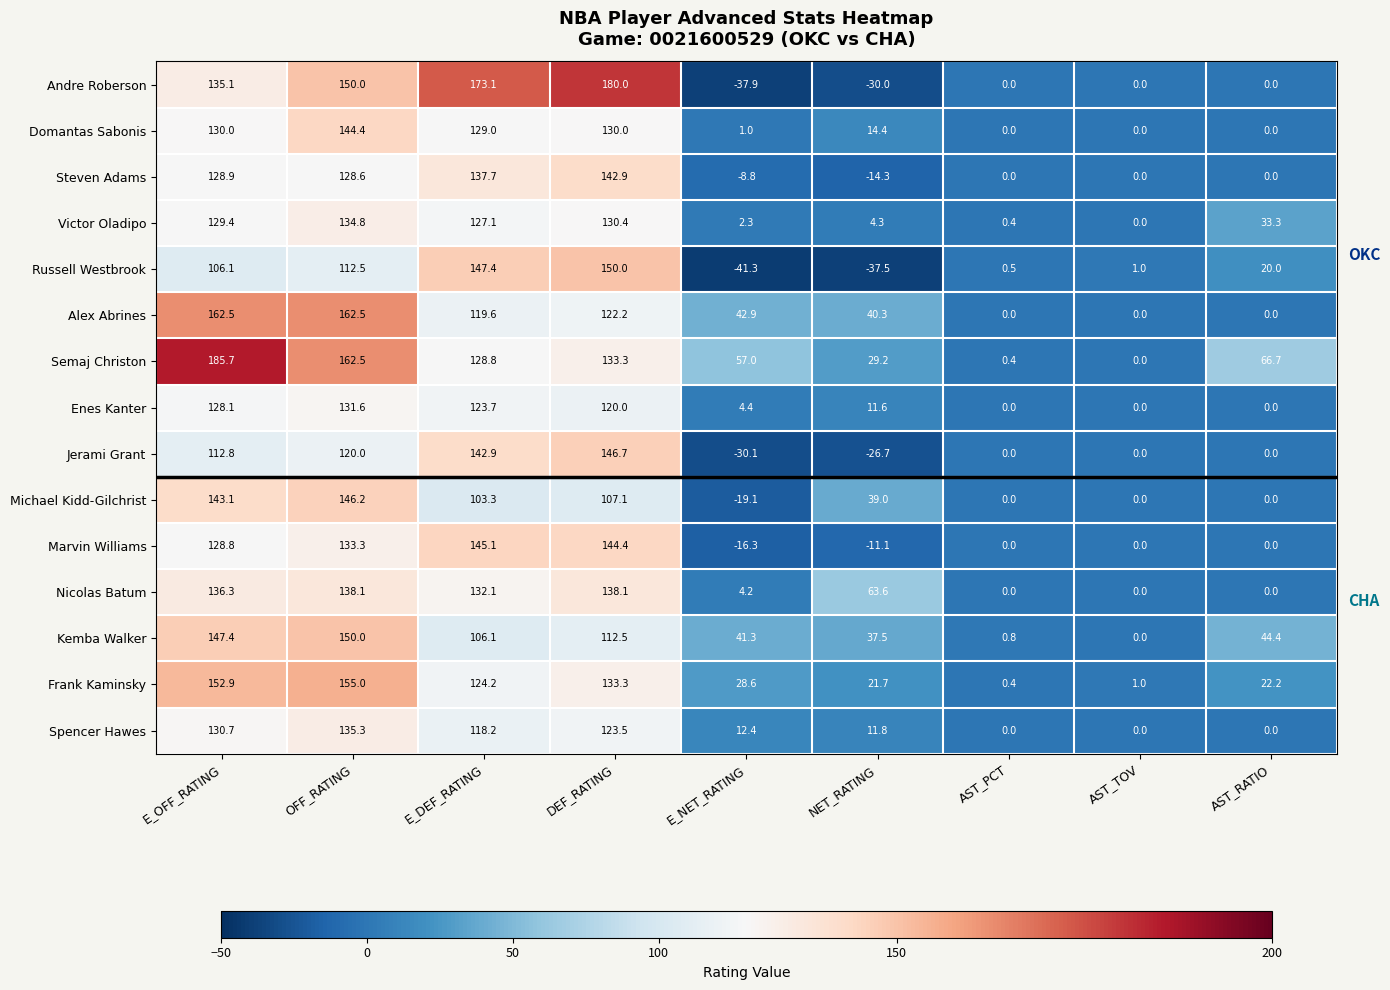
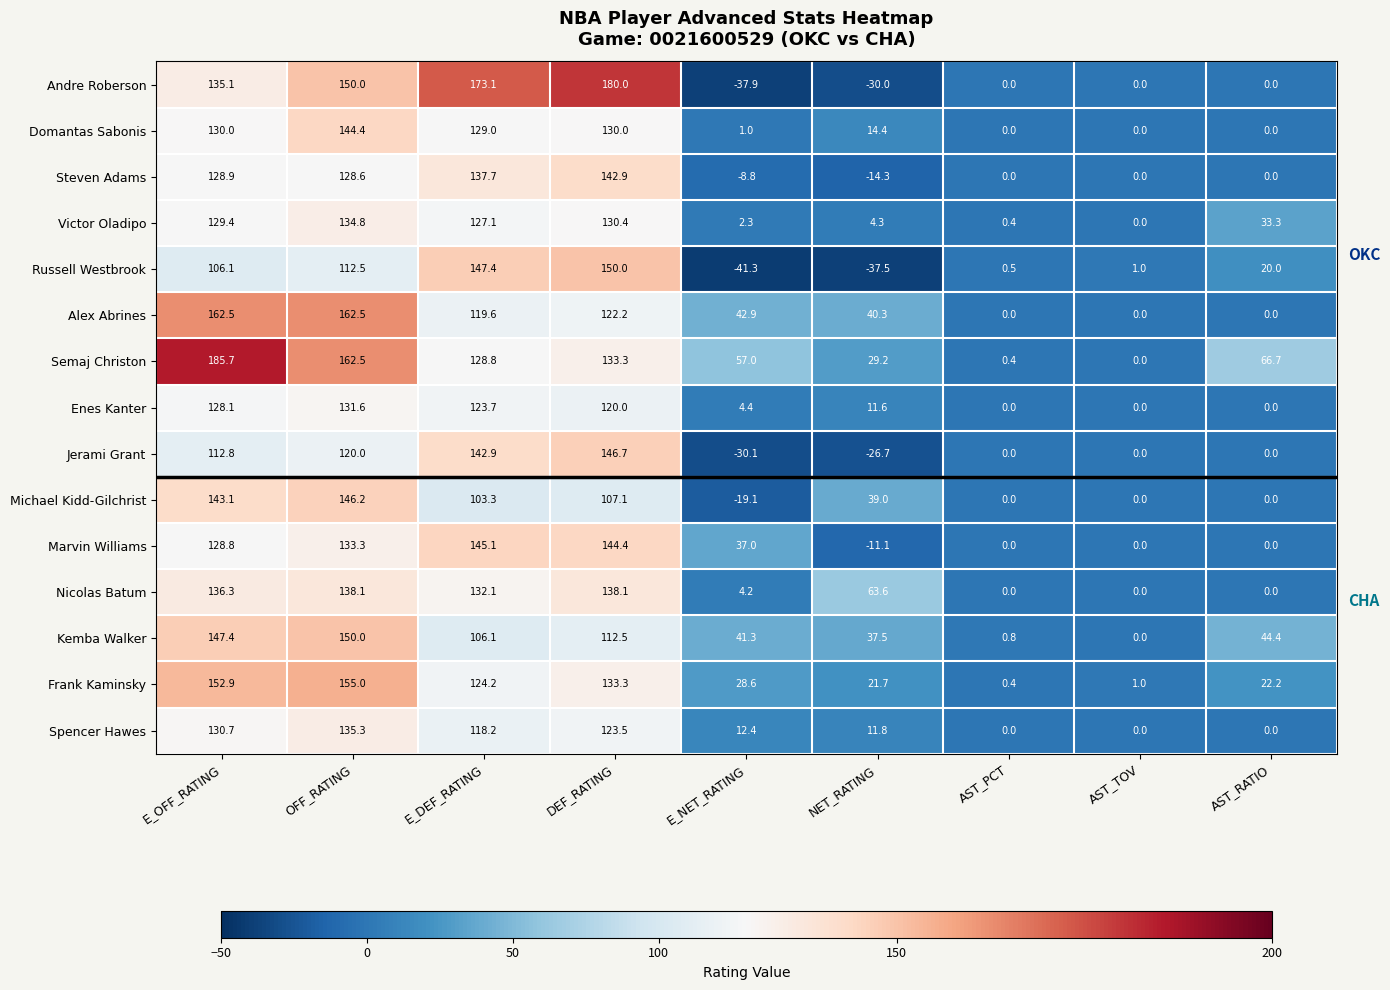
Marvin Williams, E_NET_RATING: -16.3 -> 37.0
